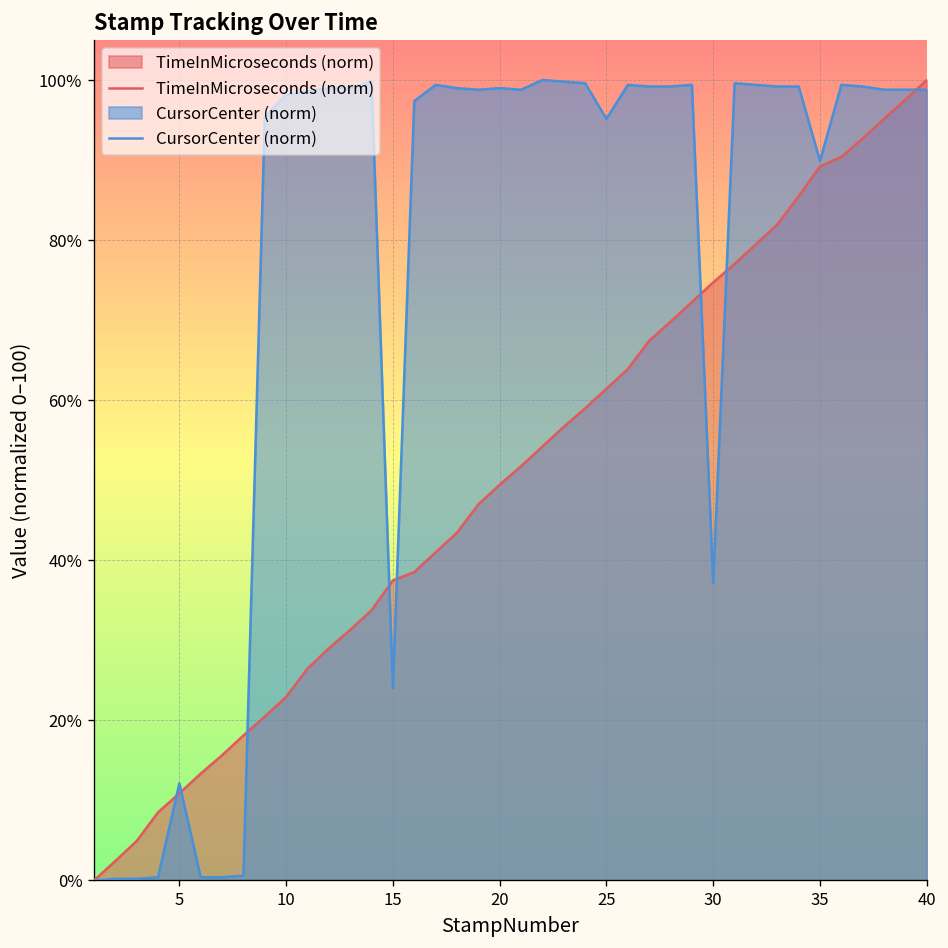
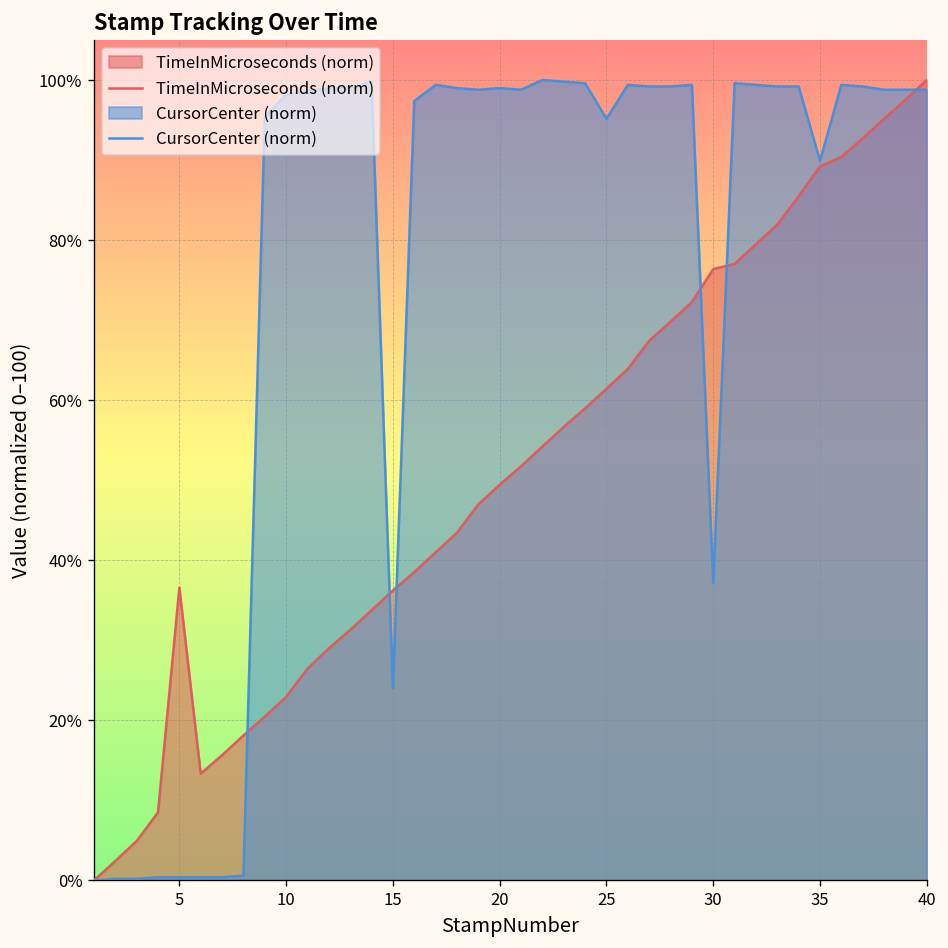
TimeInMicroseconds (norm), 5: 11% -> 37%
CursorCenter (norm), 5: 12% -> 0%
TimeInMicroseconds (norm), 15: 37% -> 36%
TimeInMicroseconds (norm), 30: 75% -> 76%
